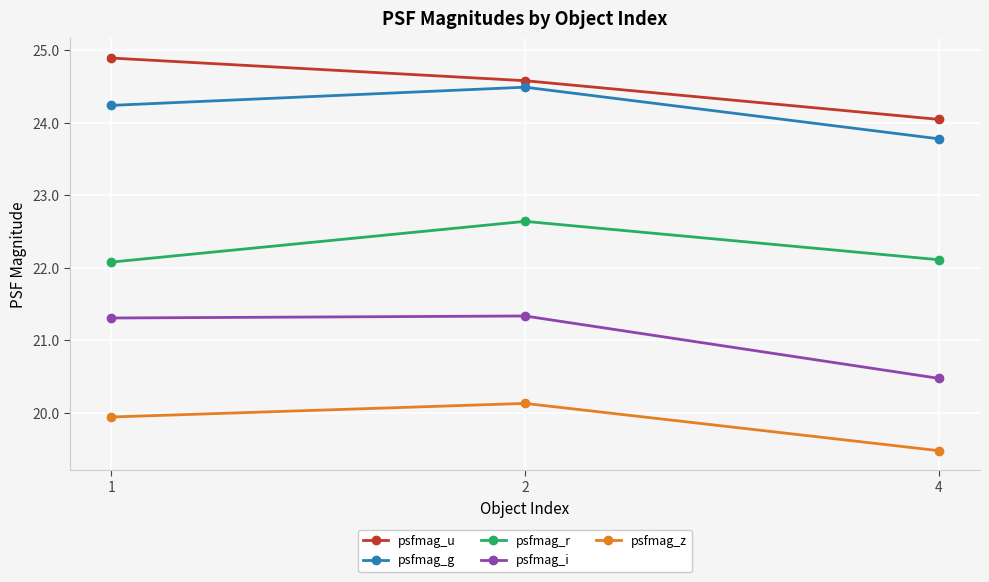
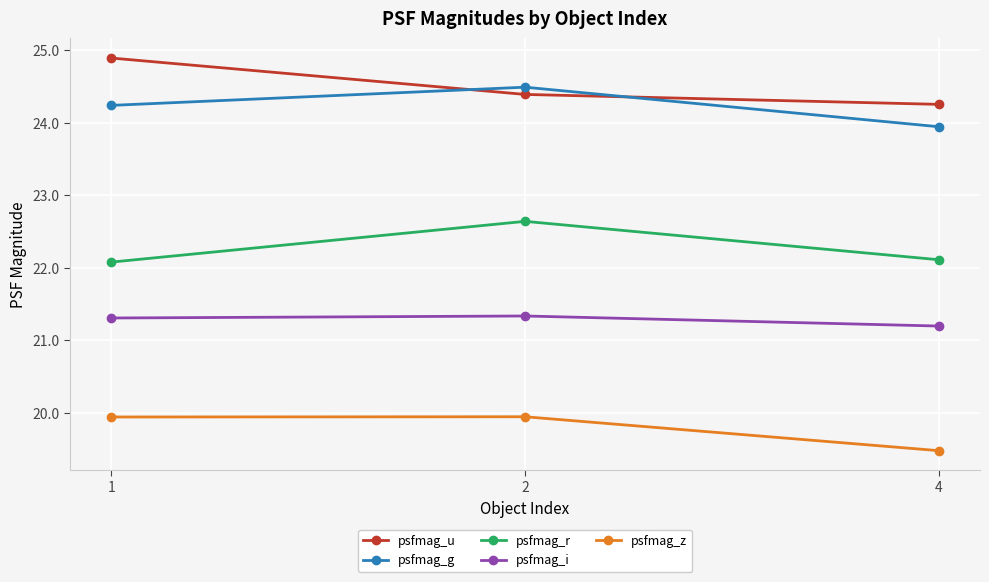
psfmag_u, 2: 24.6 -> 24.4
psfmag_z, 2: 20.1 -> 19.9
psfmag_u, 4: 24.0 -> 24.3
psfmag_g, 4: 23.8 -> 23.9
psfmag_i, 4: 20.5 -> 21.2
